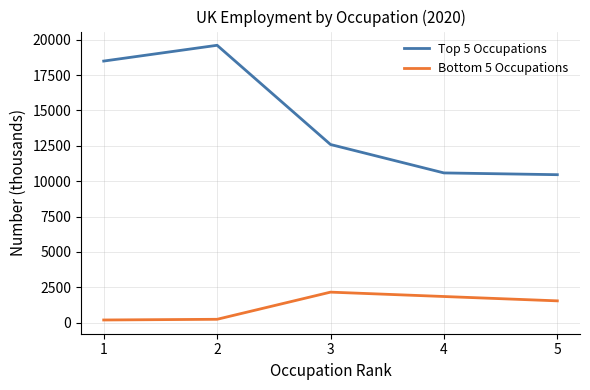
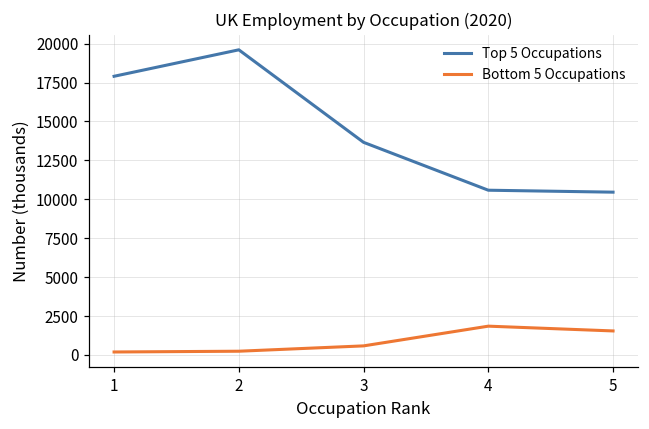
Top 5 Occupations, 1: 18500 -> 17900
Top 5 Occupations, 3: 12600 -> 13700
Bottom 5 Occupations, 3: 2200 -> 600
